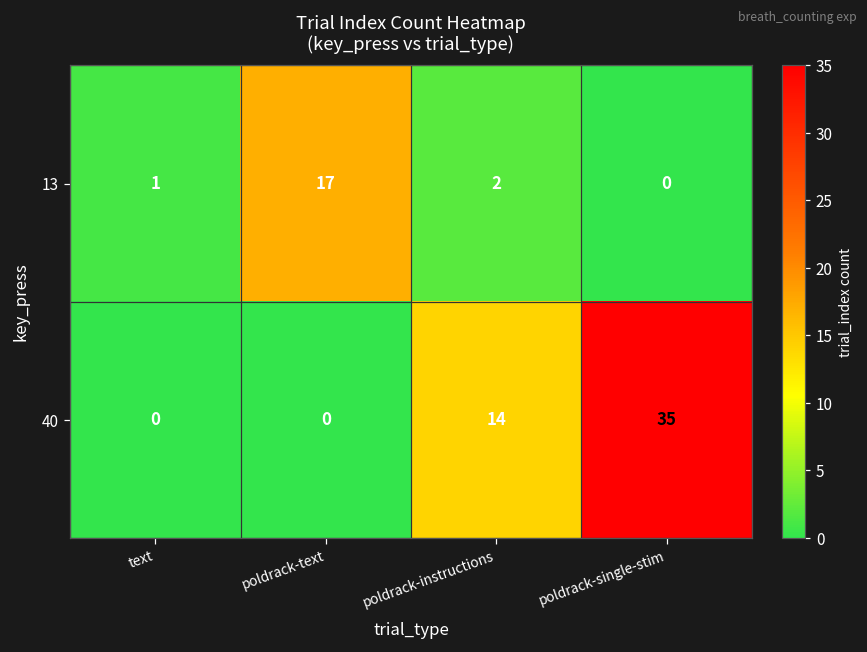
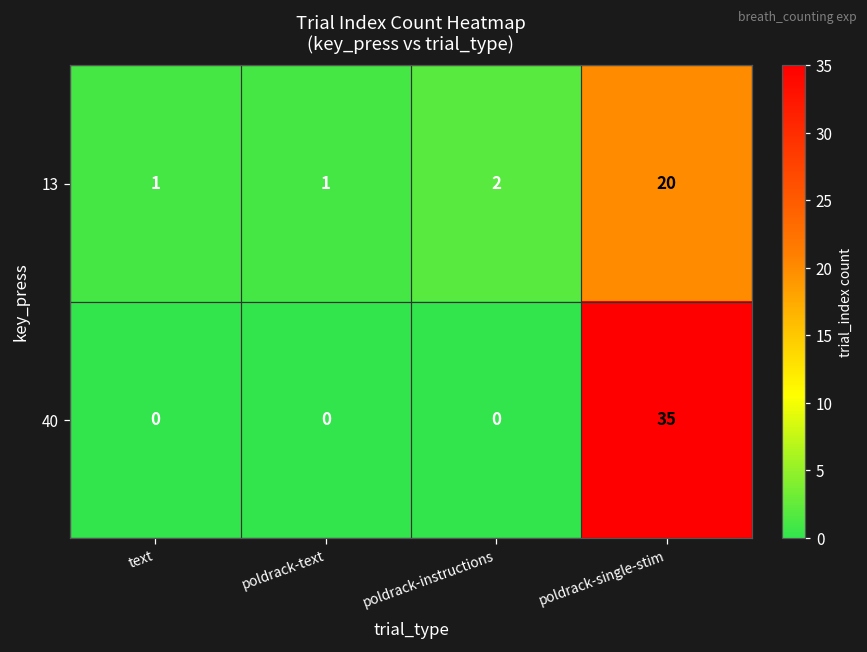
13, poldrack-text: 17 -> 1
13, poldrack-single-stim: 0 -> 20
40, poldrack-instructions: 14 -> 0
